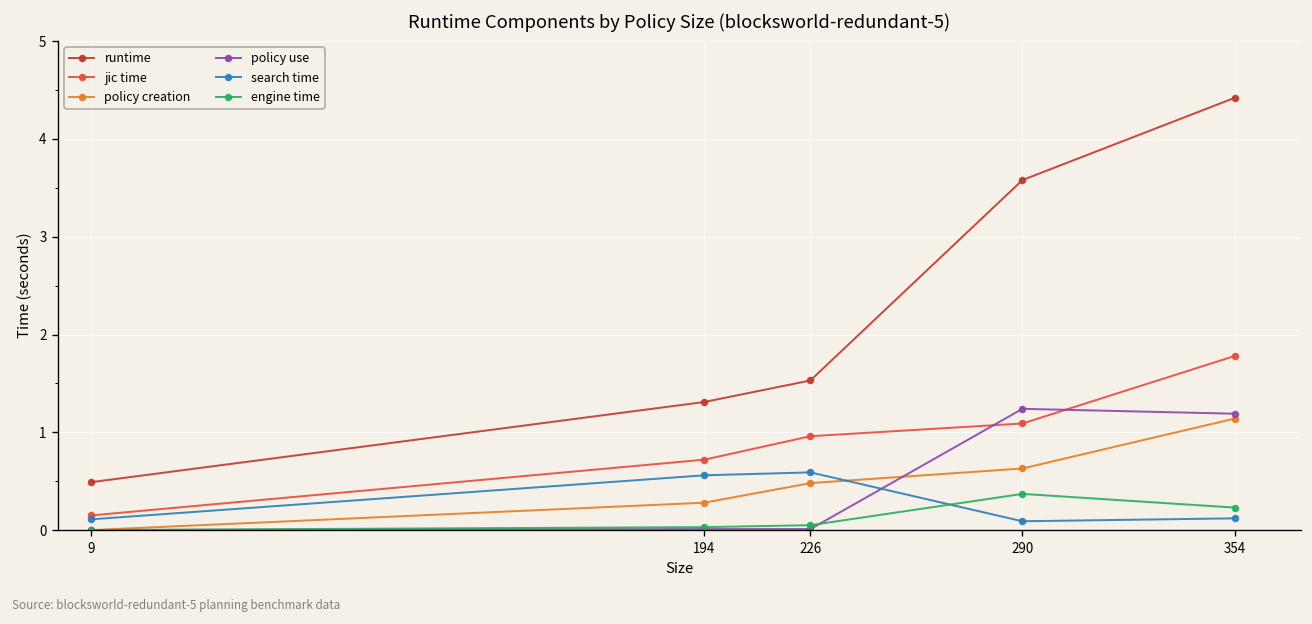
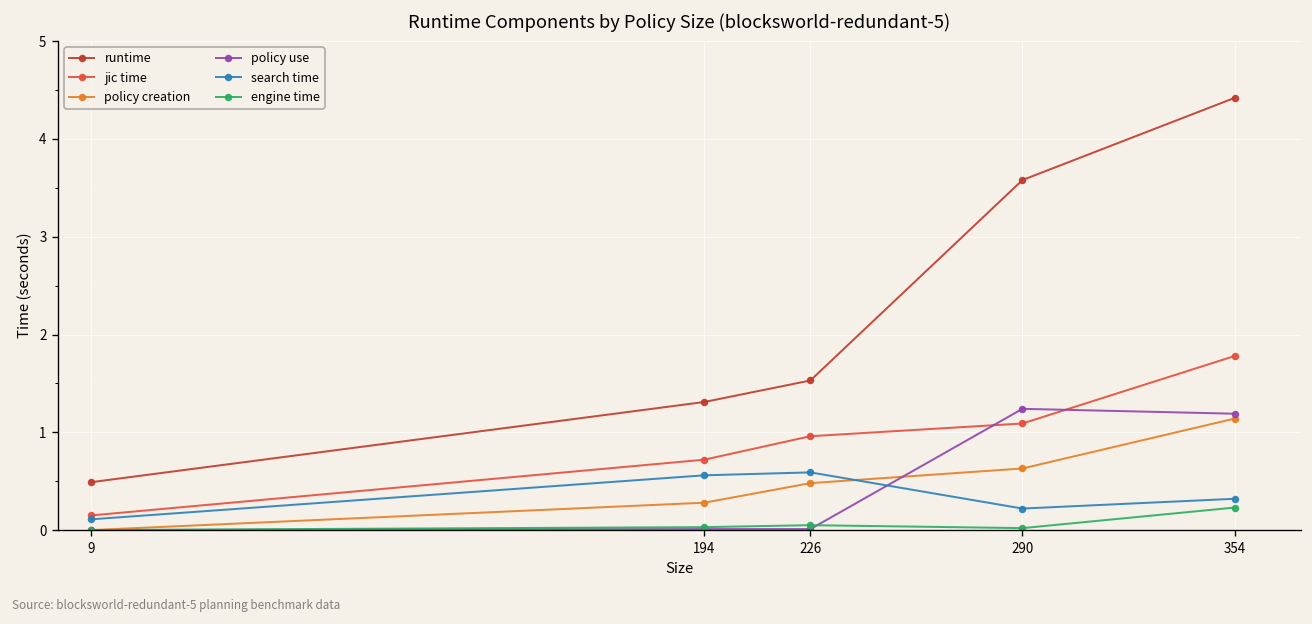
search time, 290: 0.1 -> 0.2
engine time, 290: 0.4 -> 0.0
search time, 354: 0.1 -> 0.3
